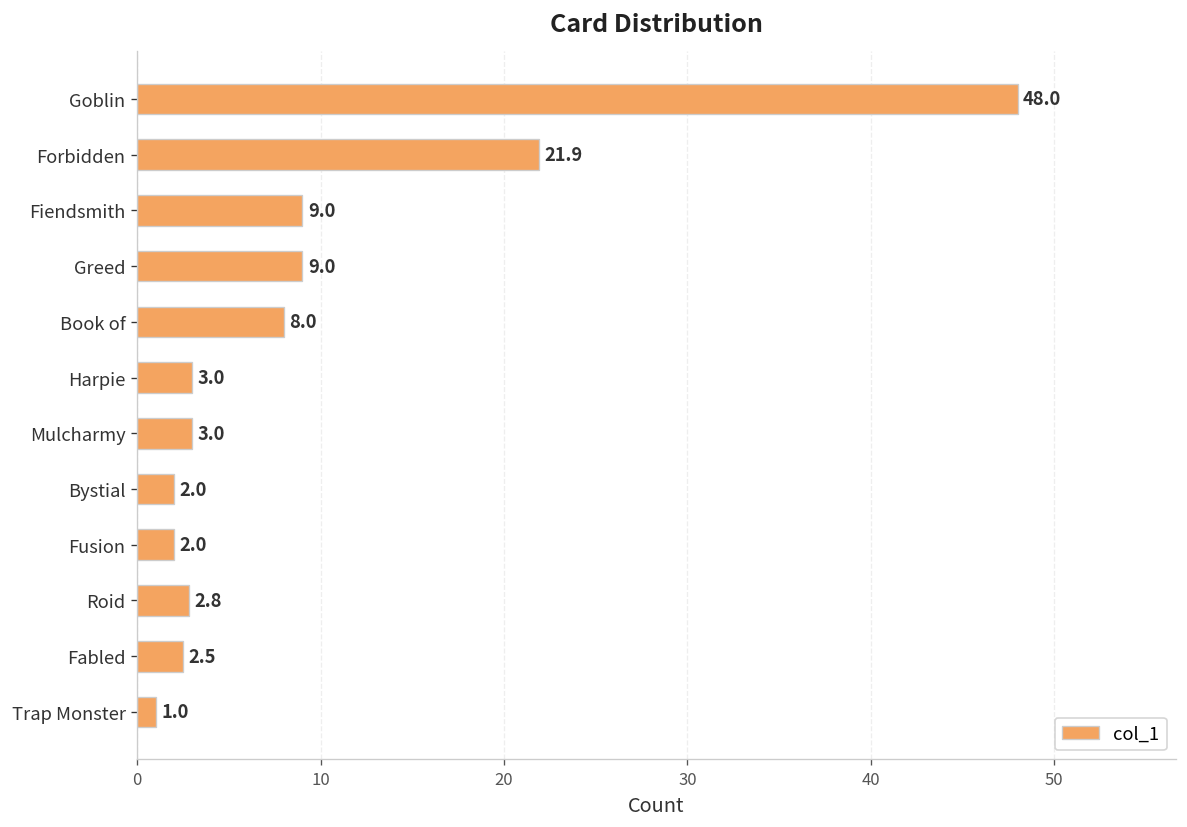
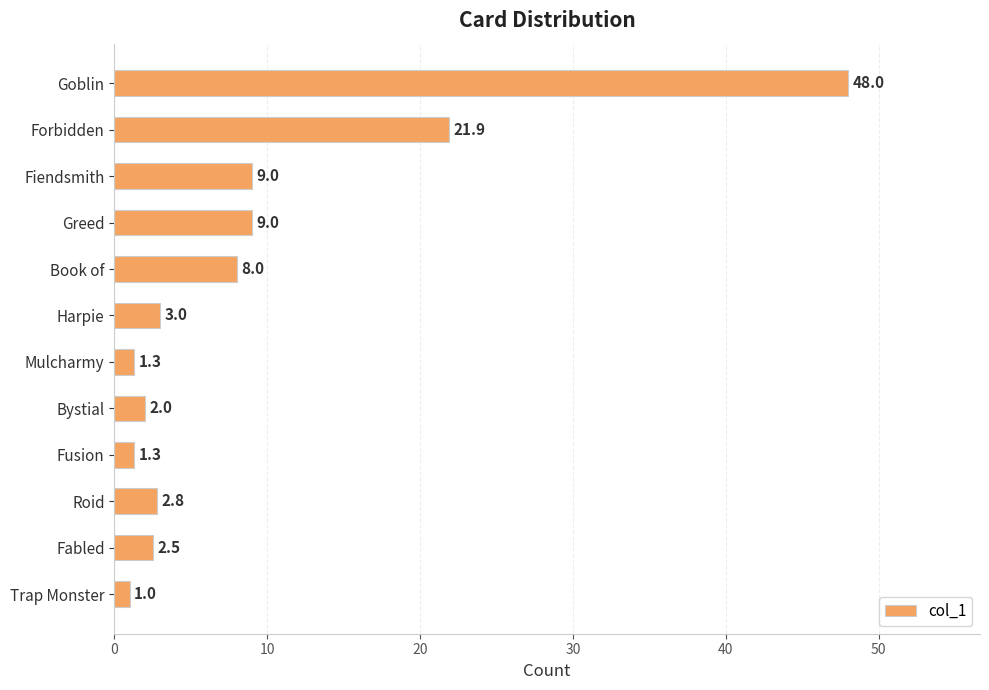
Mulcharmy: 3.0 -> 1.3
Fusion: 2.0 -> 1.3
